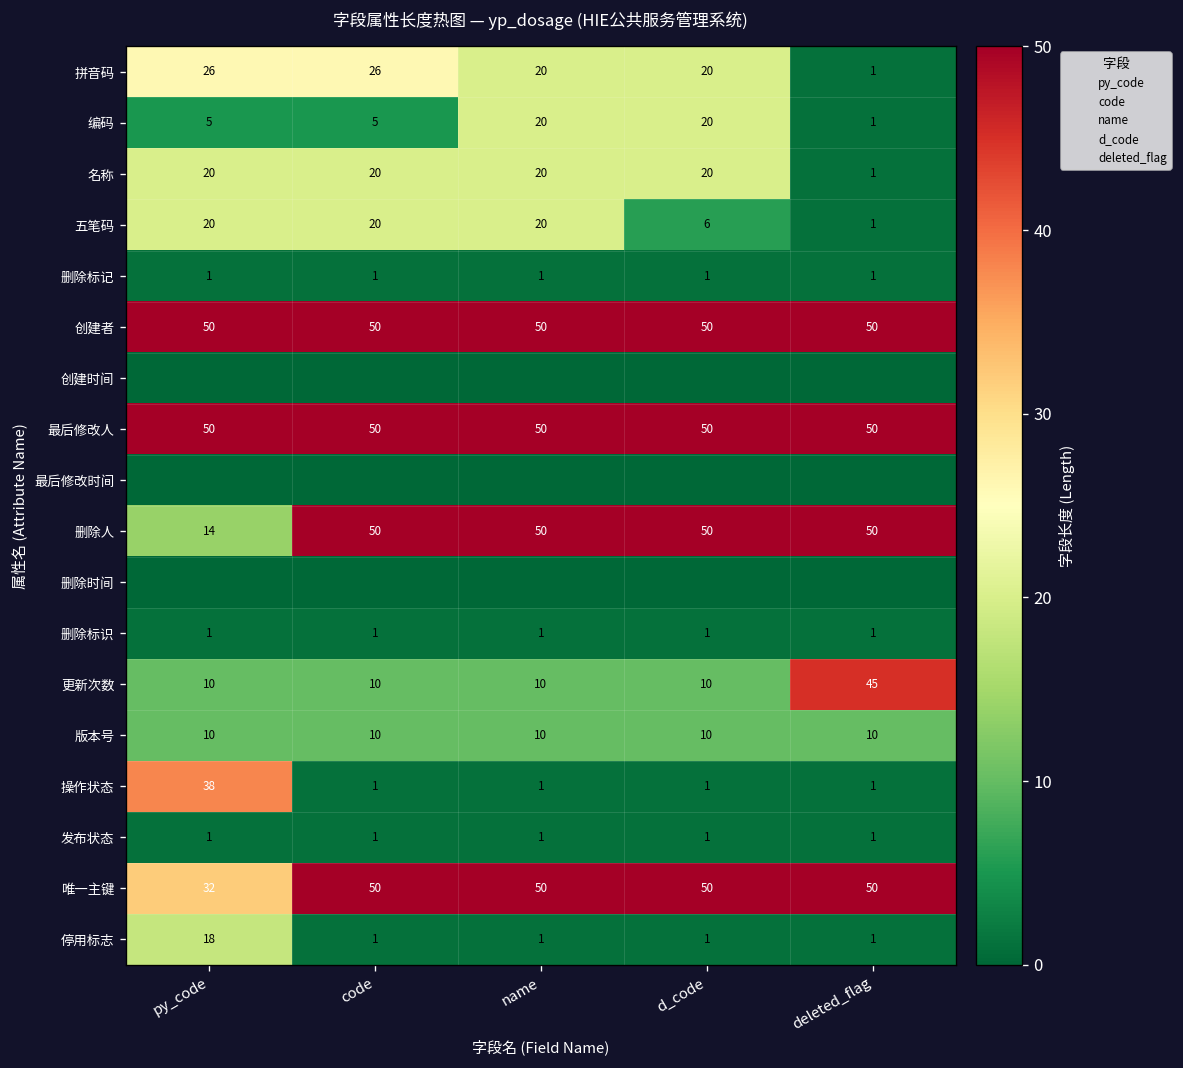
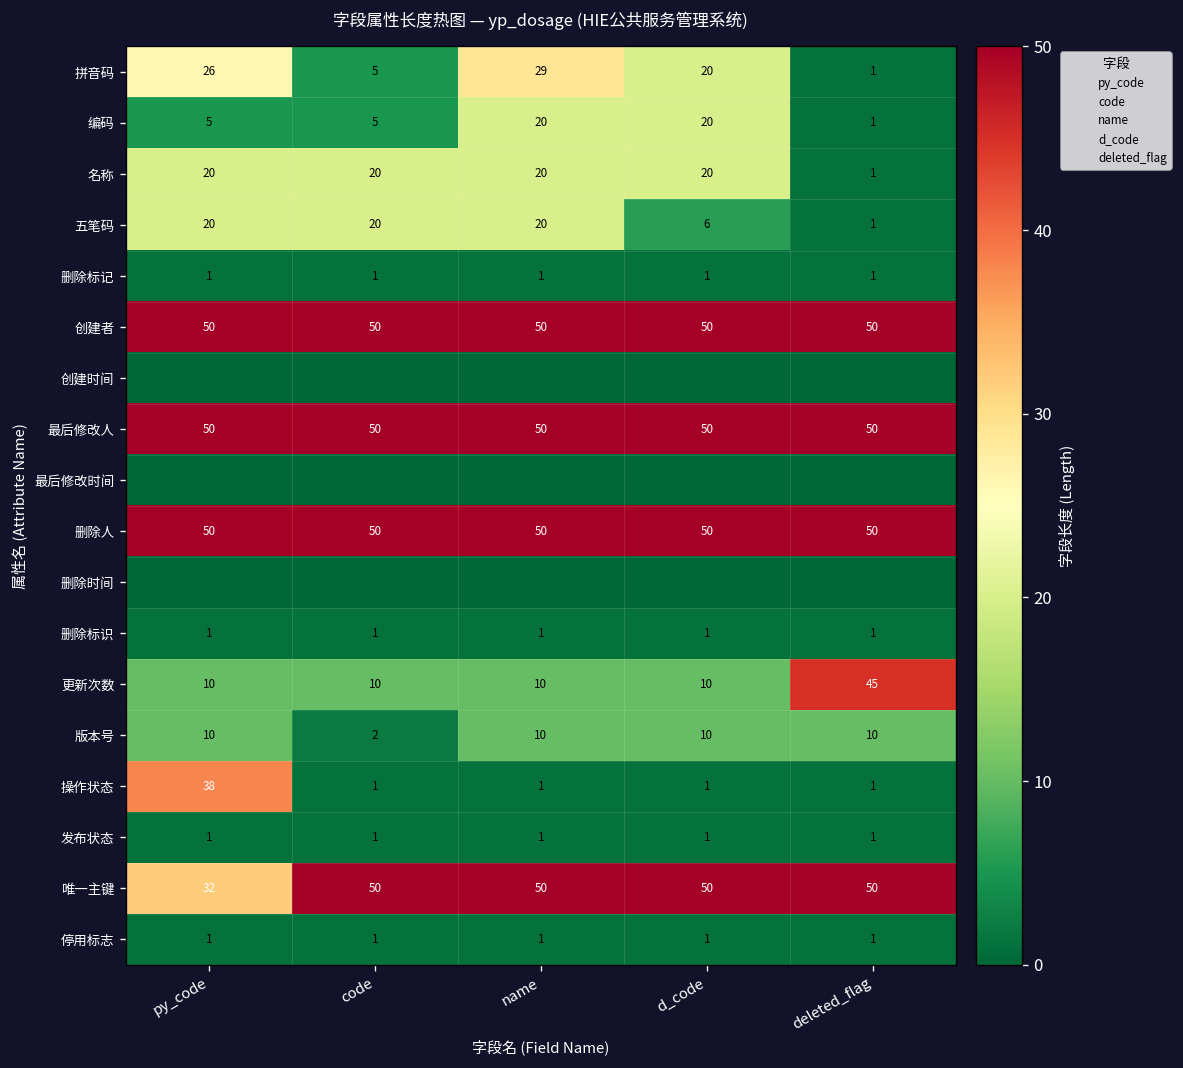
拼音码, code: 26 -> 5
拼音码, name: 20 -> 29
删除人, py_code: 14 -> 50
版本号, code: 10 -> 2
停用标志, py_code: 18 -> 1
